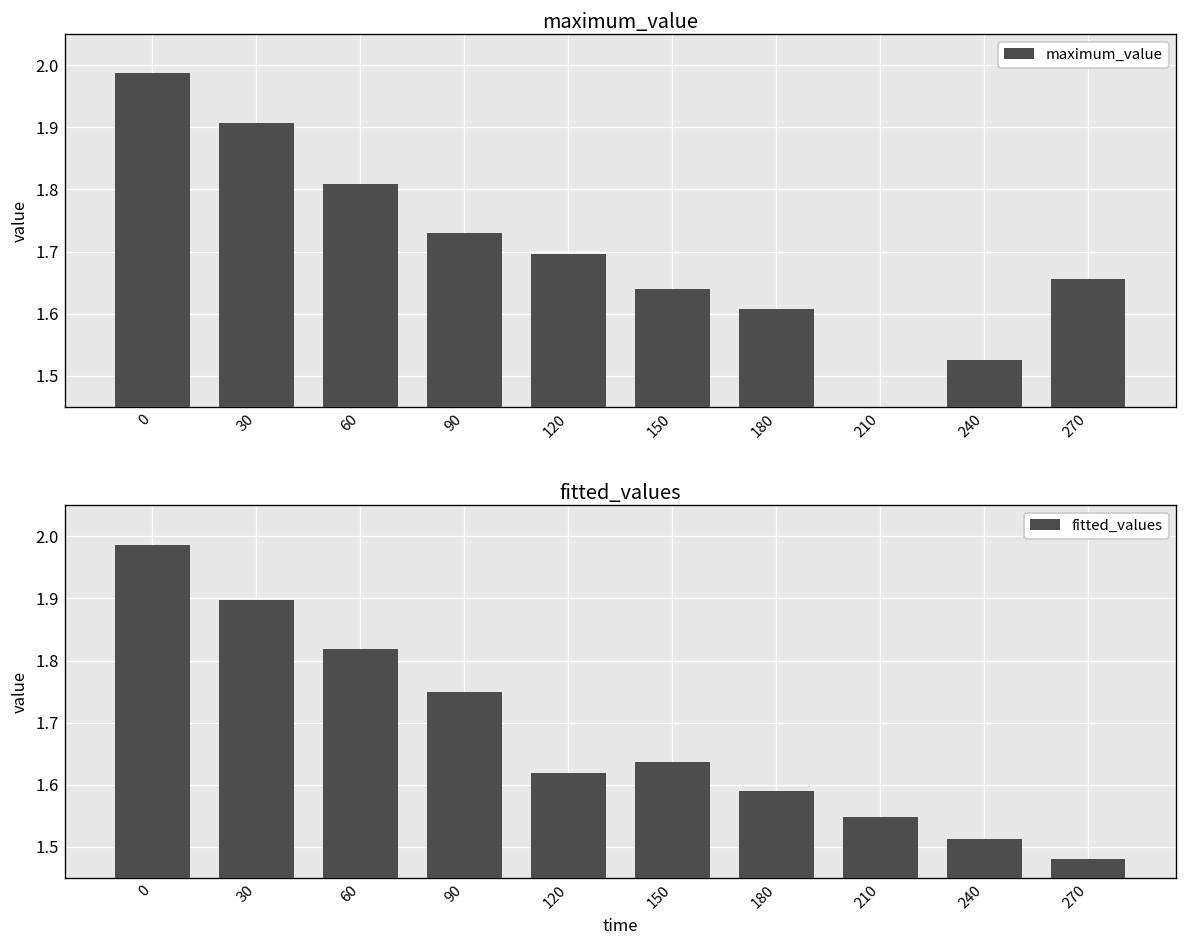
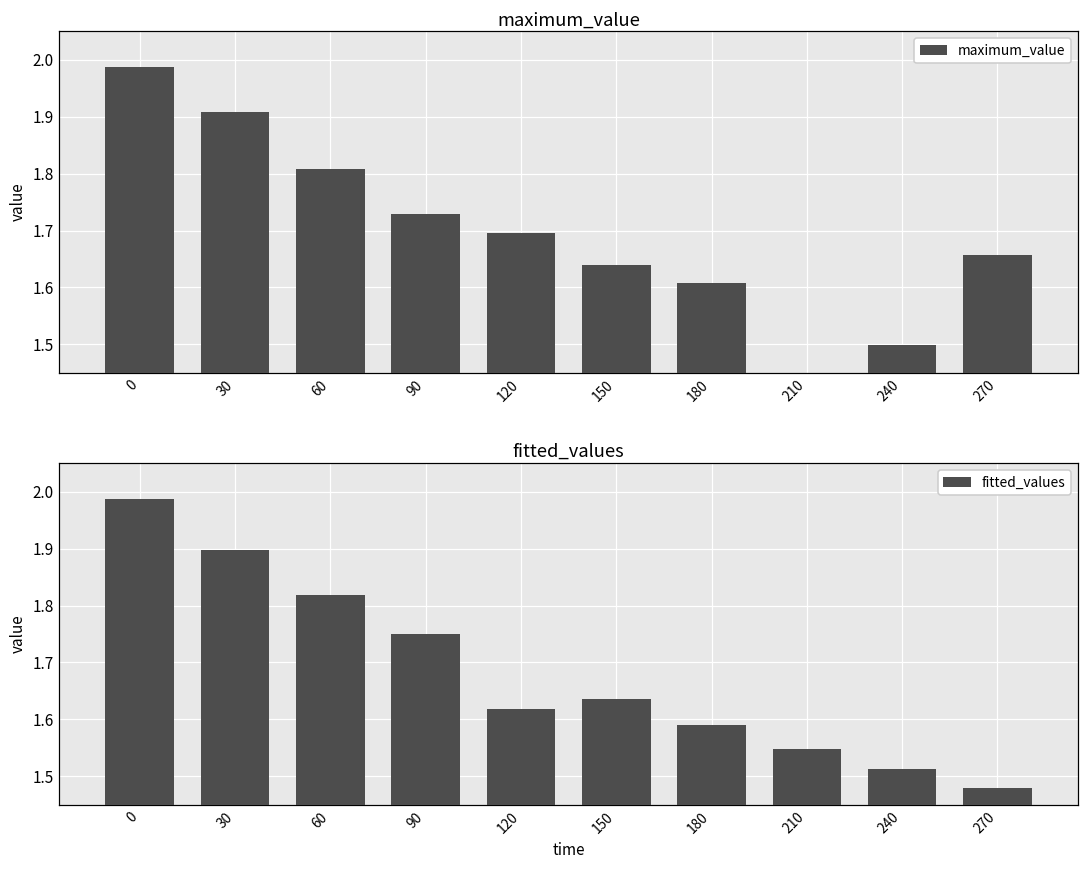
maximum_value, 240: 1.53 -> 1.50
